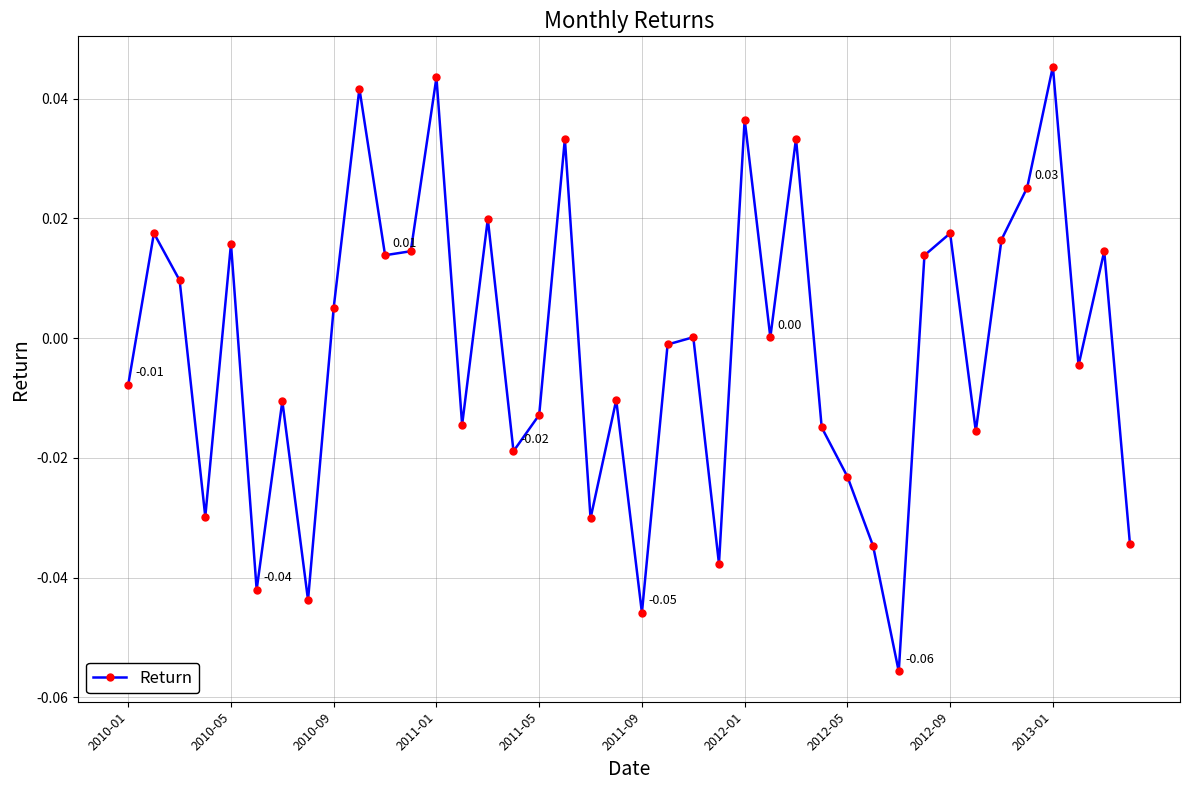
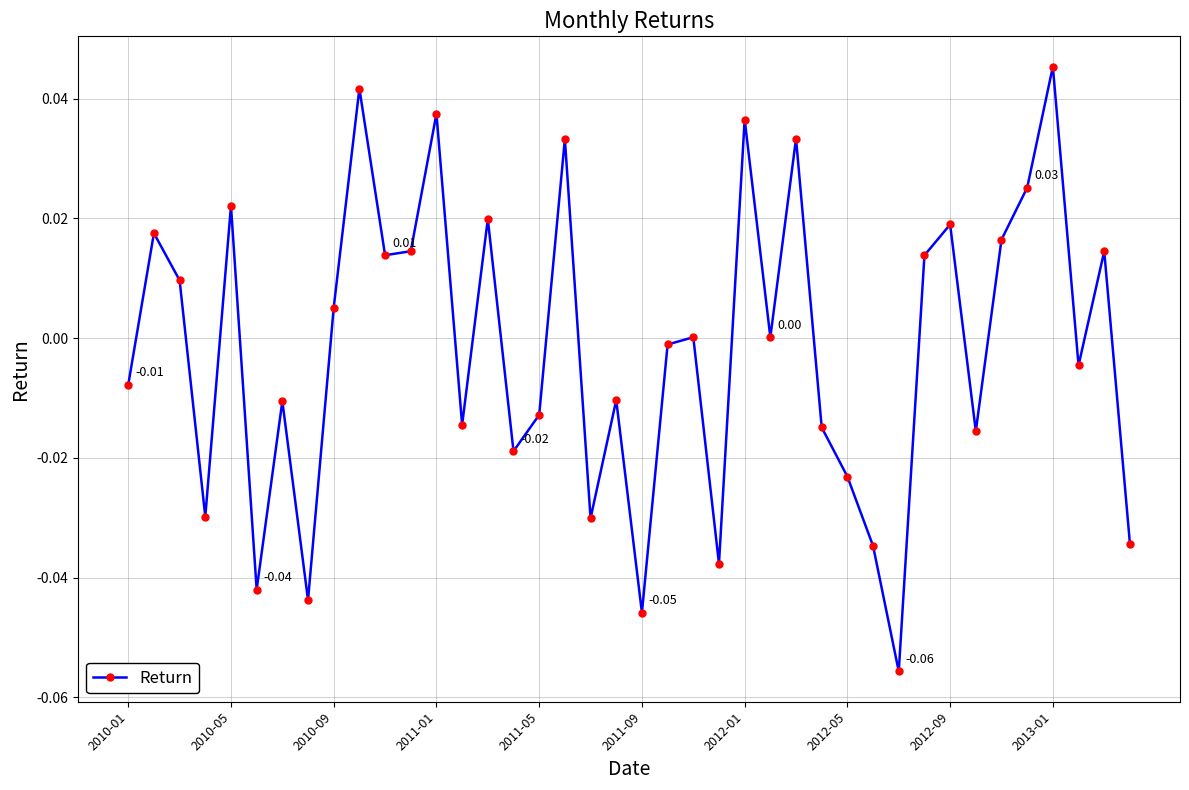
2010-05: 0.016 -> 0.022
2011-01: 0.044 -> 0.037
2012-09: 0.018 -> 0.019
